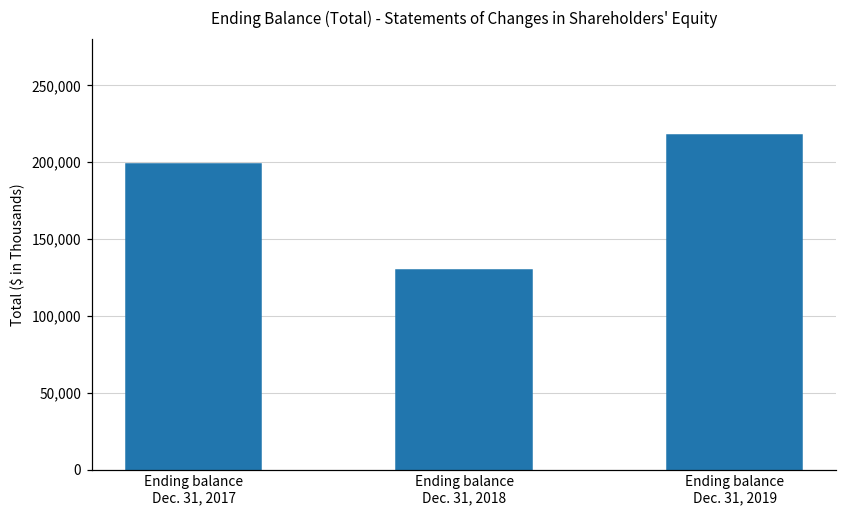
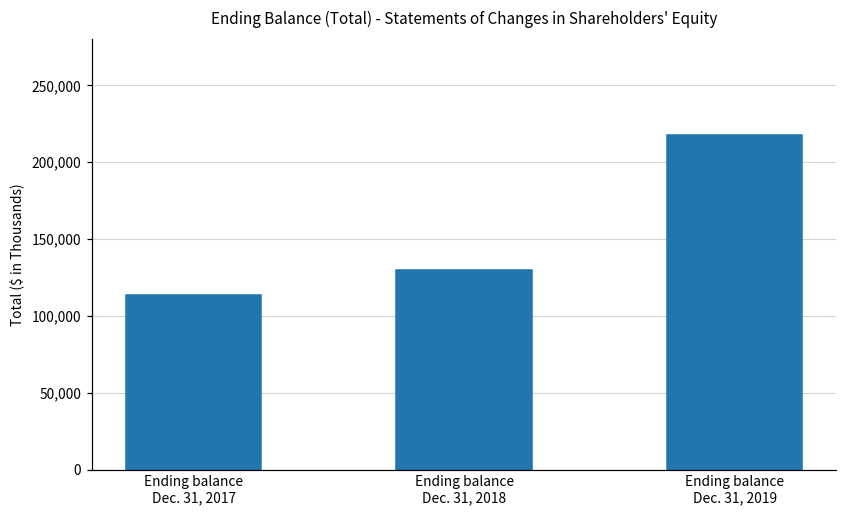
Ending balance Dec. 31, 2017: 199,000 -> 114,000
